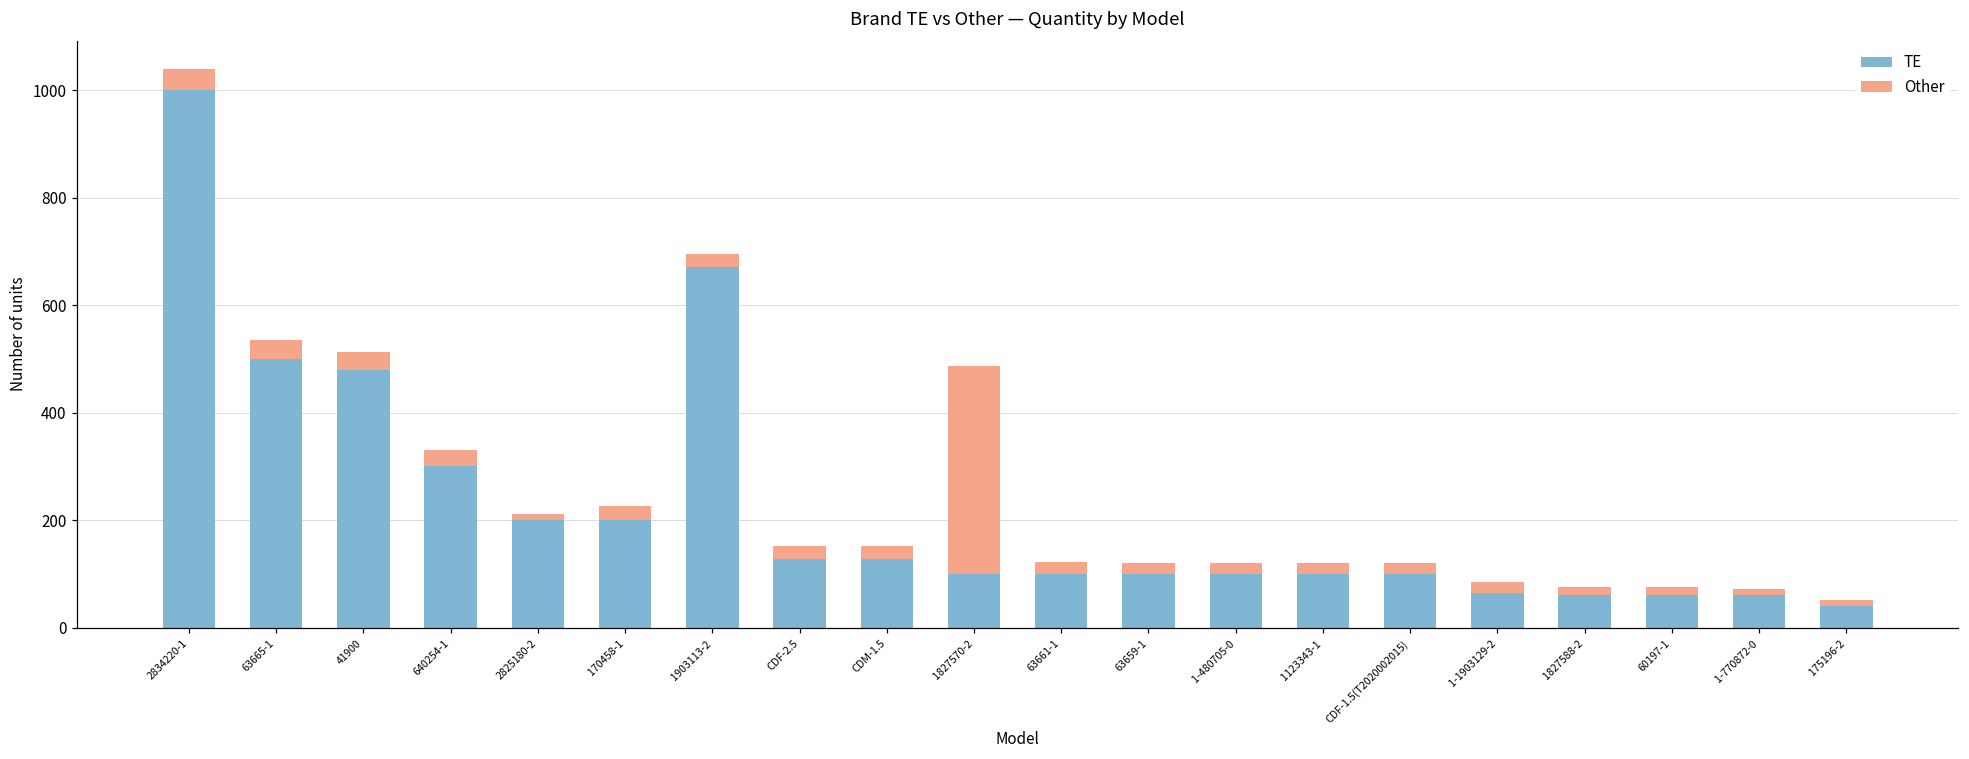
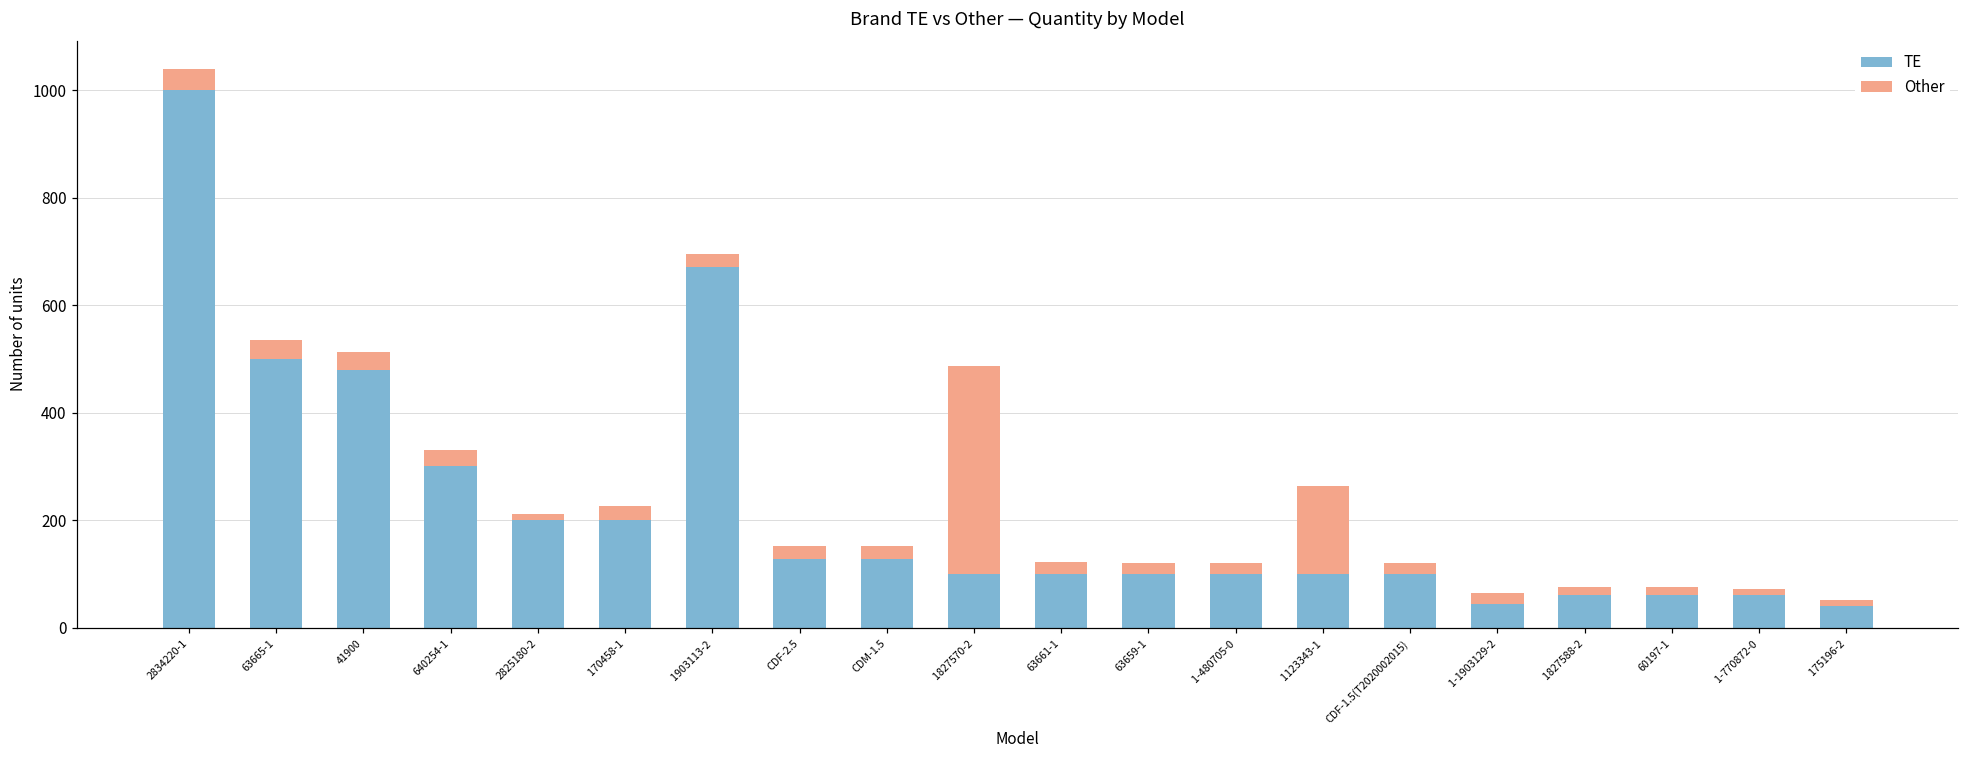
Other, 1123343-1: 20 -> 160
TE, 1-1903129-2: 70 -> 40
